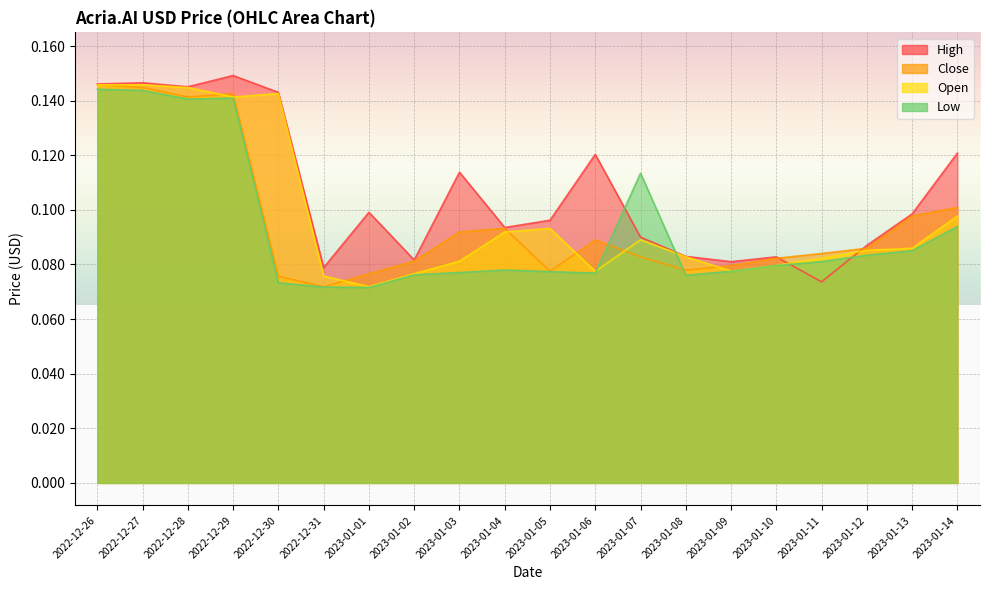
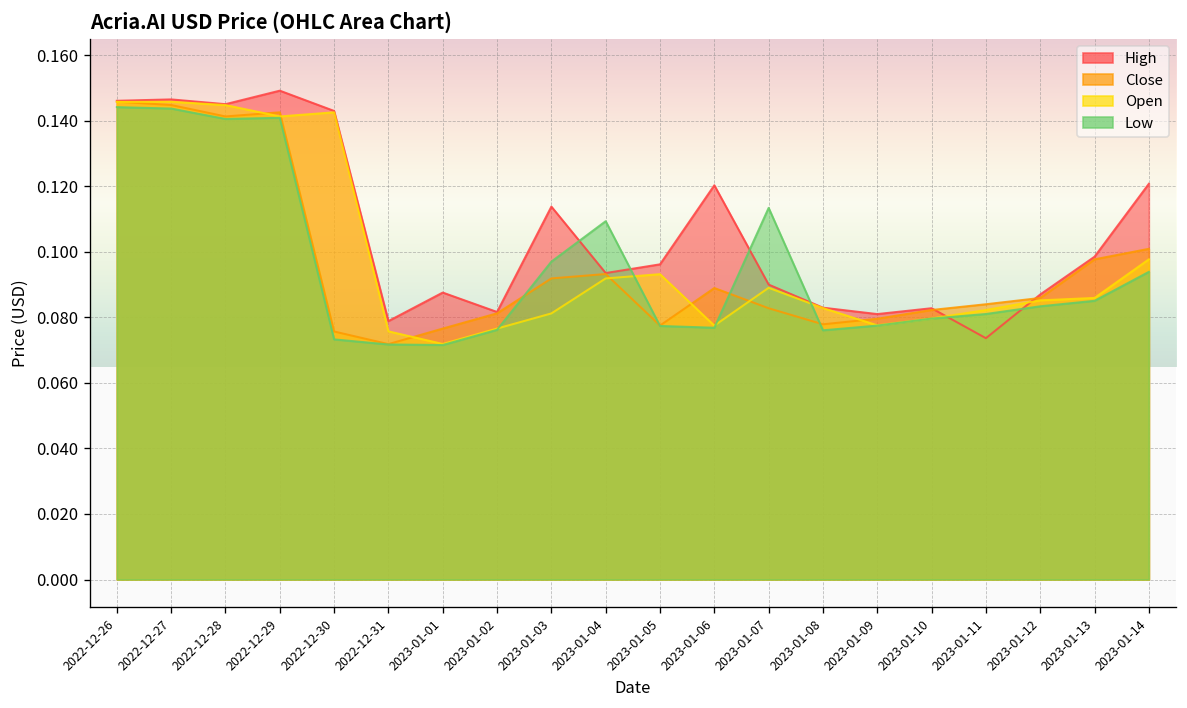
High, 2023-01-01: 0.099 -> 0.088
Low, 2023-01-03: 0.077 -> 0.097
Low, 2023-01-04: 0.078 -> 0.109
